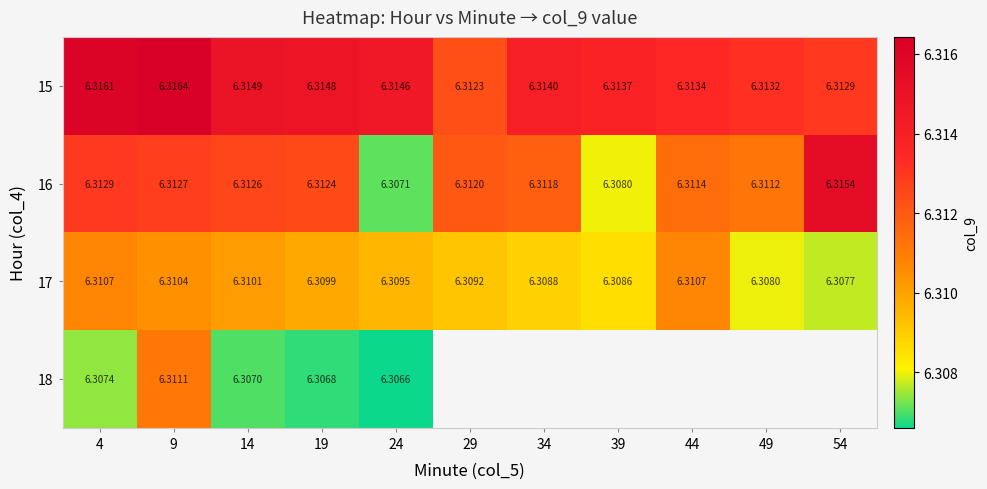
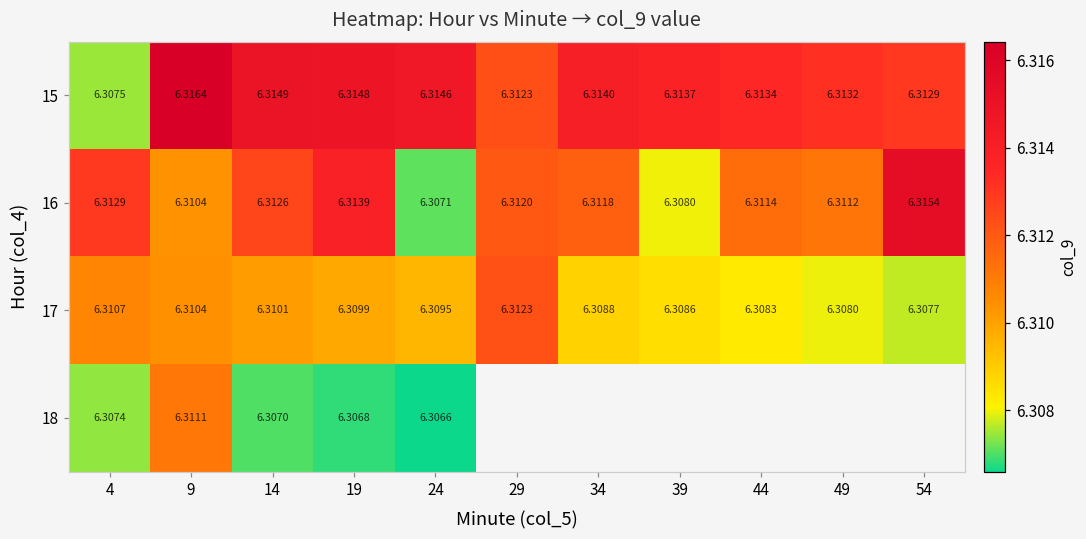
15, 4: 6.3161 -> 6.3075
16, 9: 6.3127 -> 6.3104
16, 19: 6.3124 -> 6.3139
17, 29: 6.3092 -> 6.3123
17, 44: 6.3107 -> 6.3083
